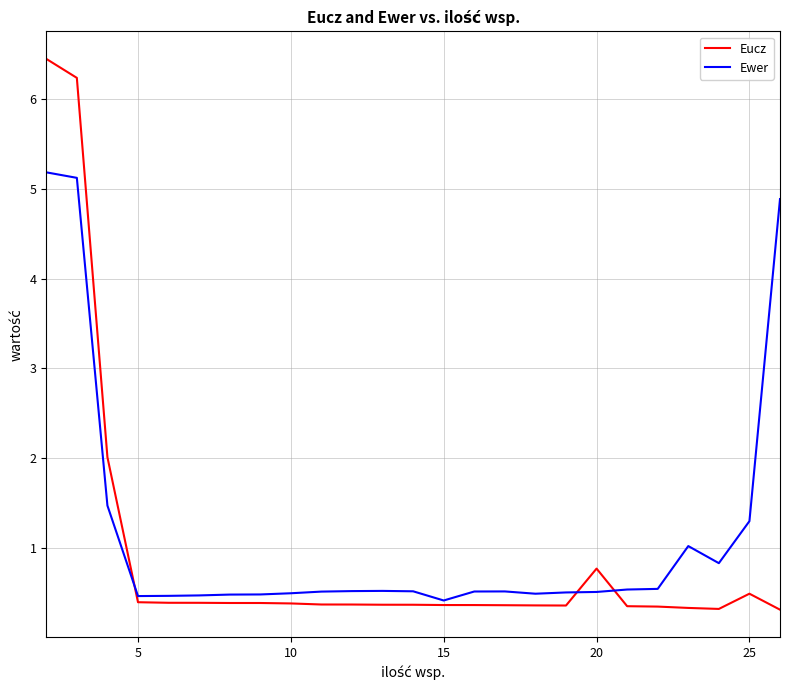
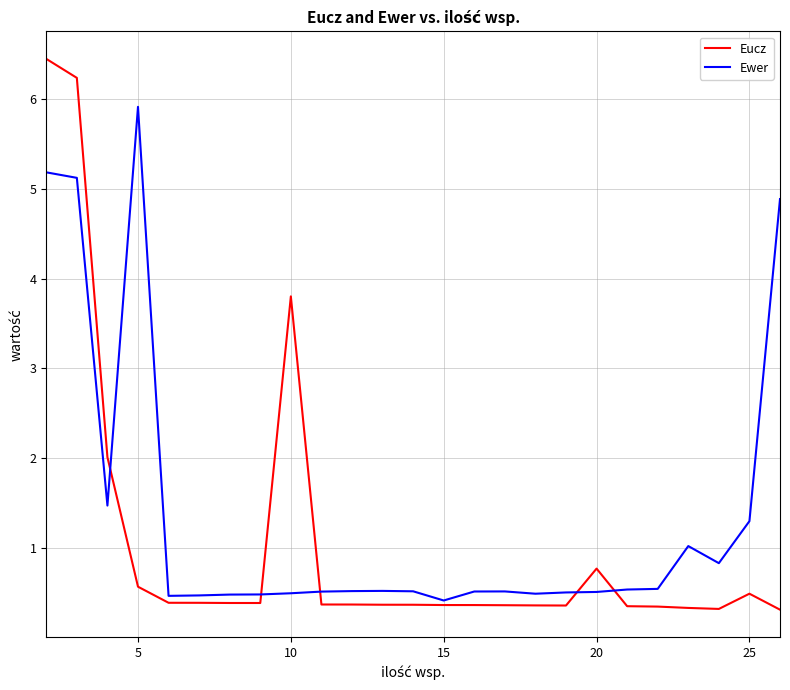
Eucz, 5: 0.4 -> 0.6
Ewer, 5: 0.5 -> 5.9
Eucz, 10: 0.4 -> 3.8
